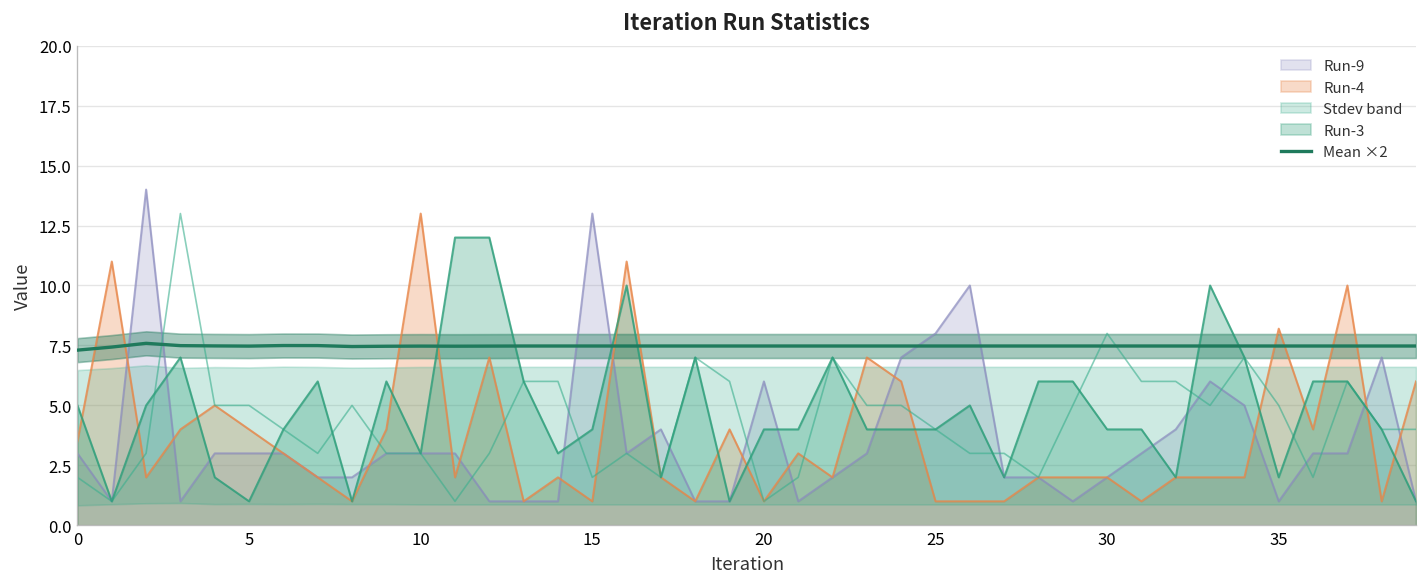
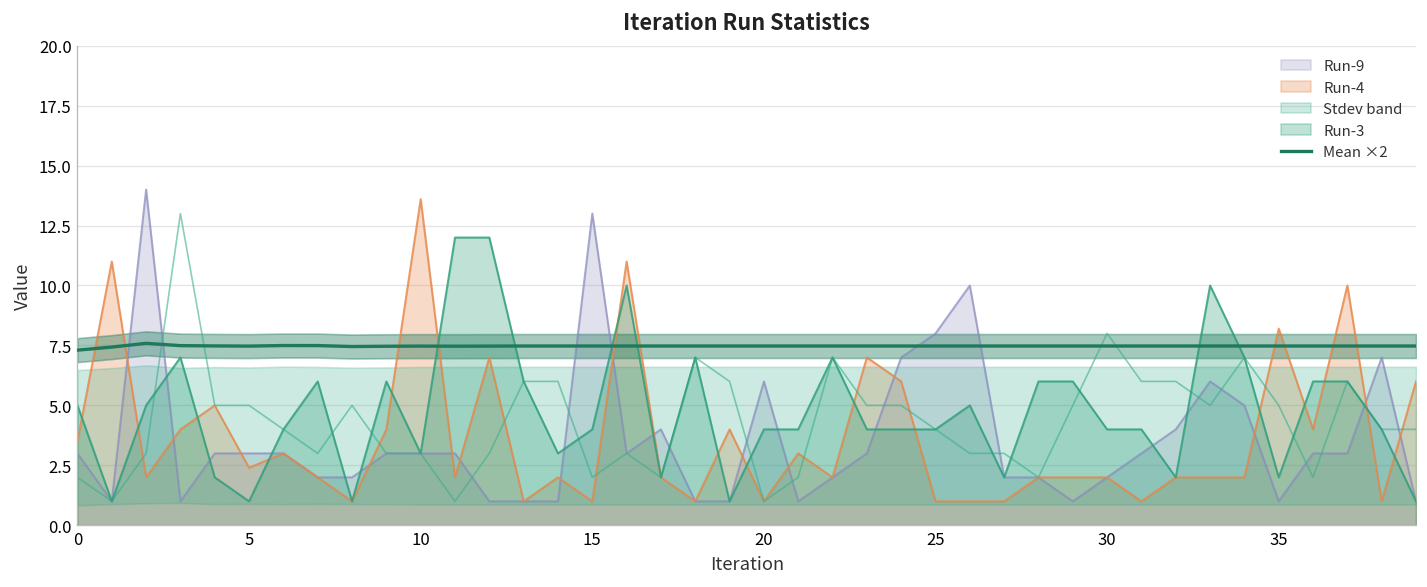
Run-4, 5: 4.0 -> 2.4
Run-4, 10: 13.0 -> 13.6
